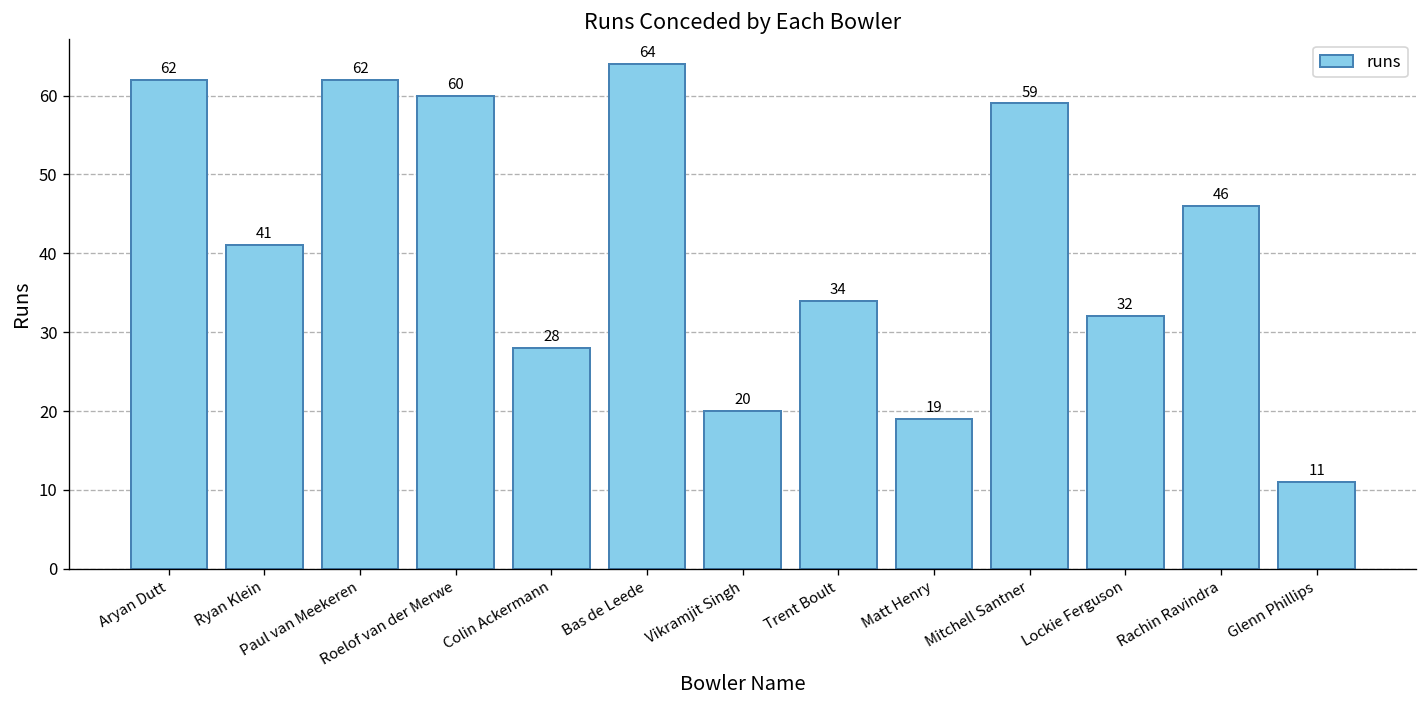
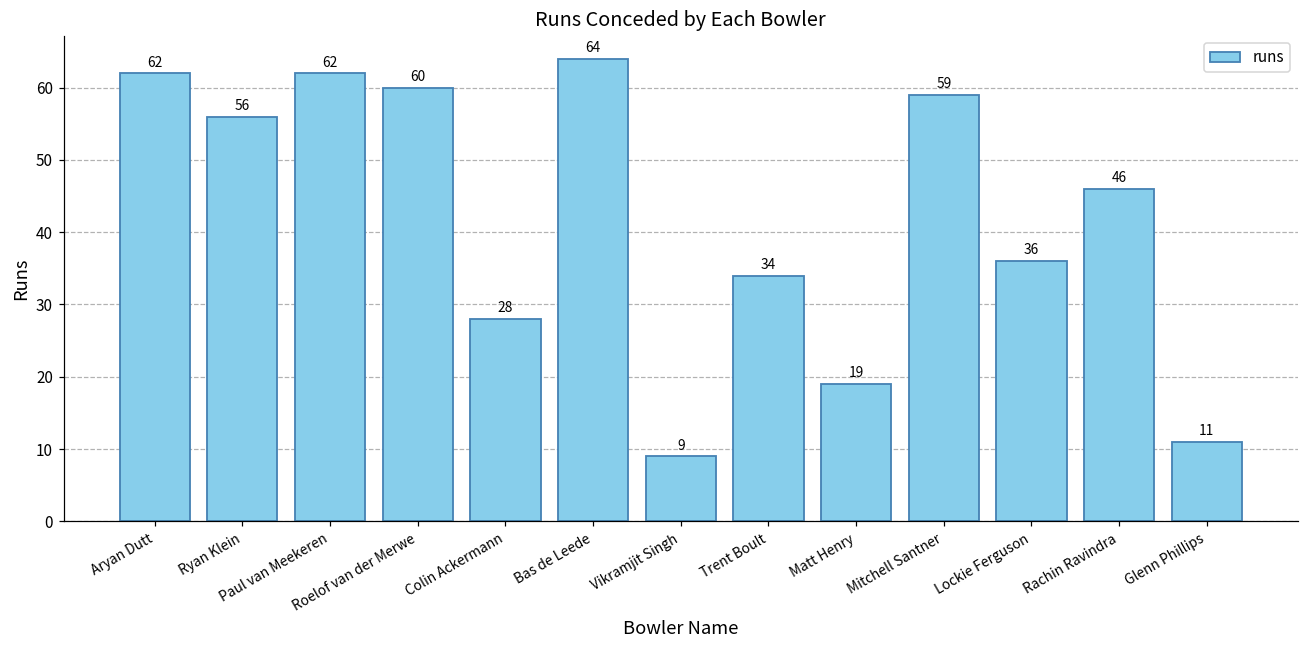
Ryan Klein: 41 -> 56
Vikramjit Singh: 20 -> 9
Lockie Ferguson: 32 -> 36
